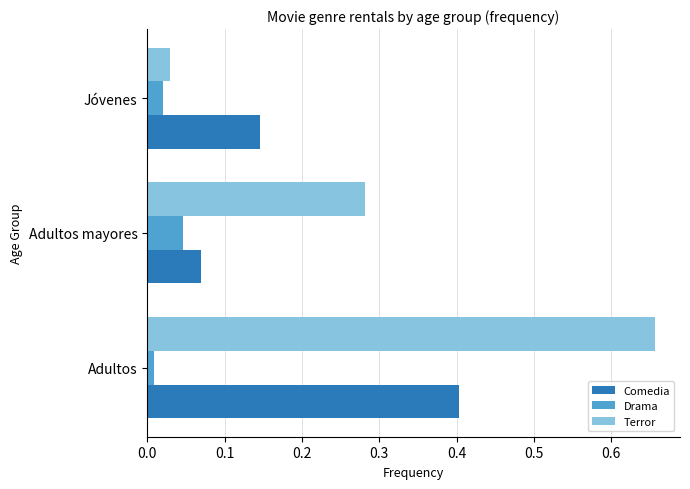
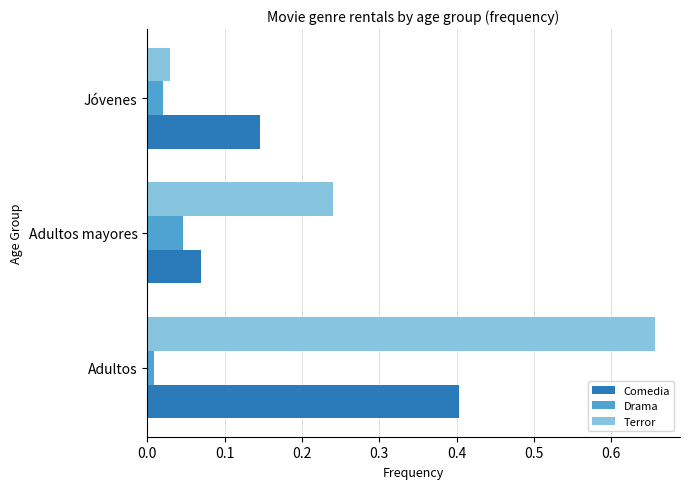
Terror, Adultos mayores: 0.28 -> 0.24
